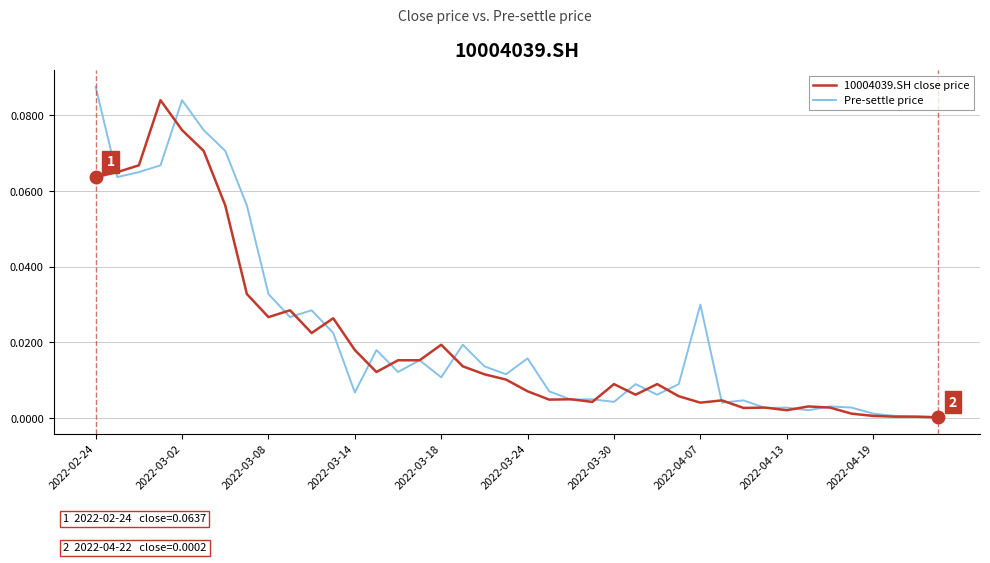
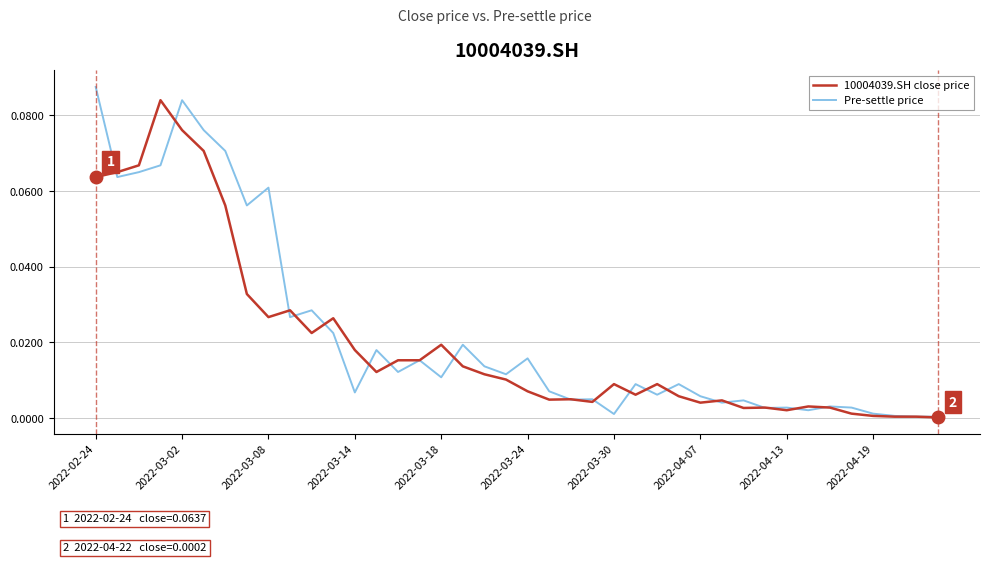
Pre-settle price, 2022-03-08: 0.033 -> 0.061
Pre-settle price, 2022-03-30: 0.004 -> 0.001
Pre-settle price, 2022-04-07: 0.030 -> 0.006
